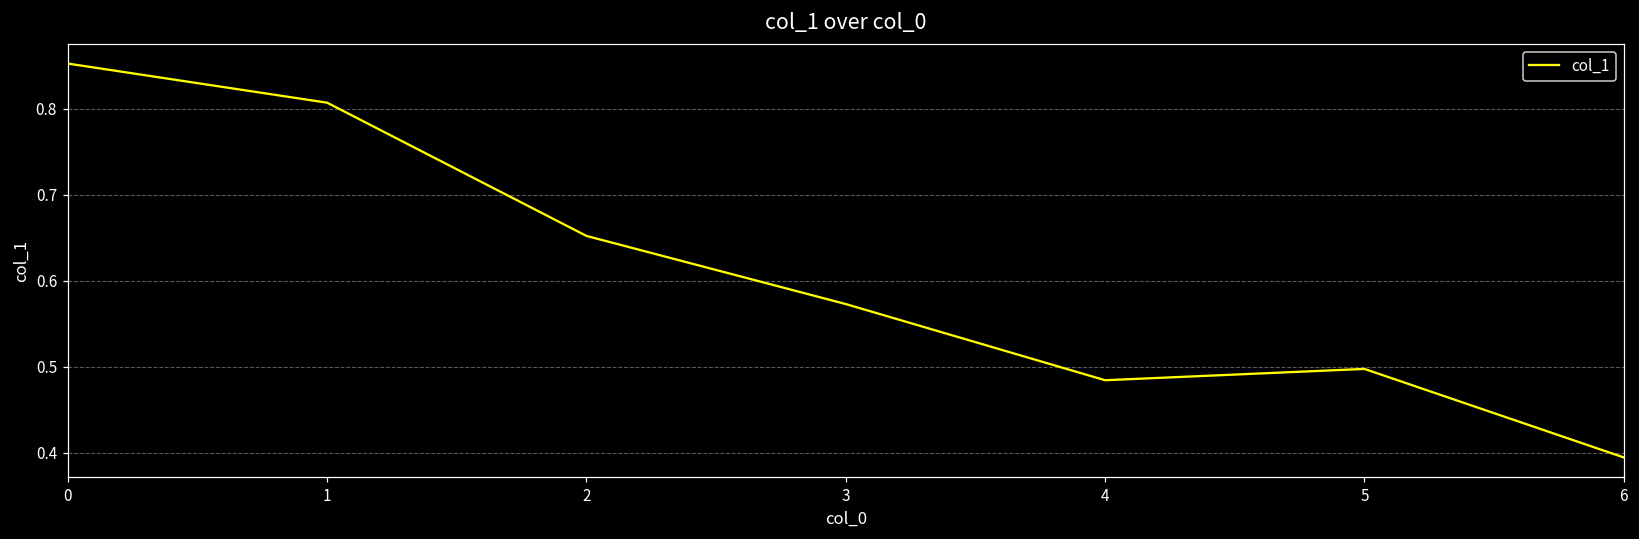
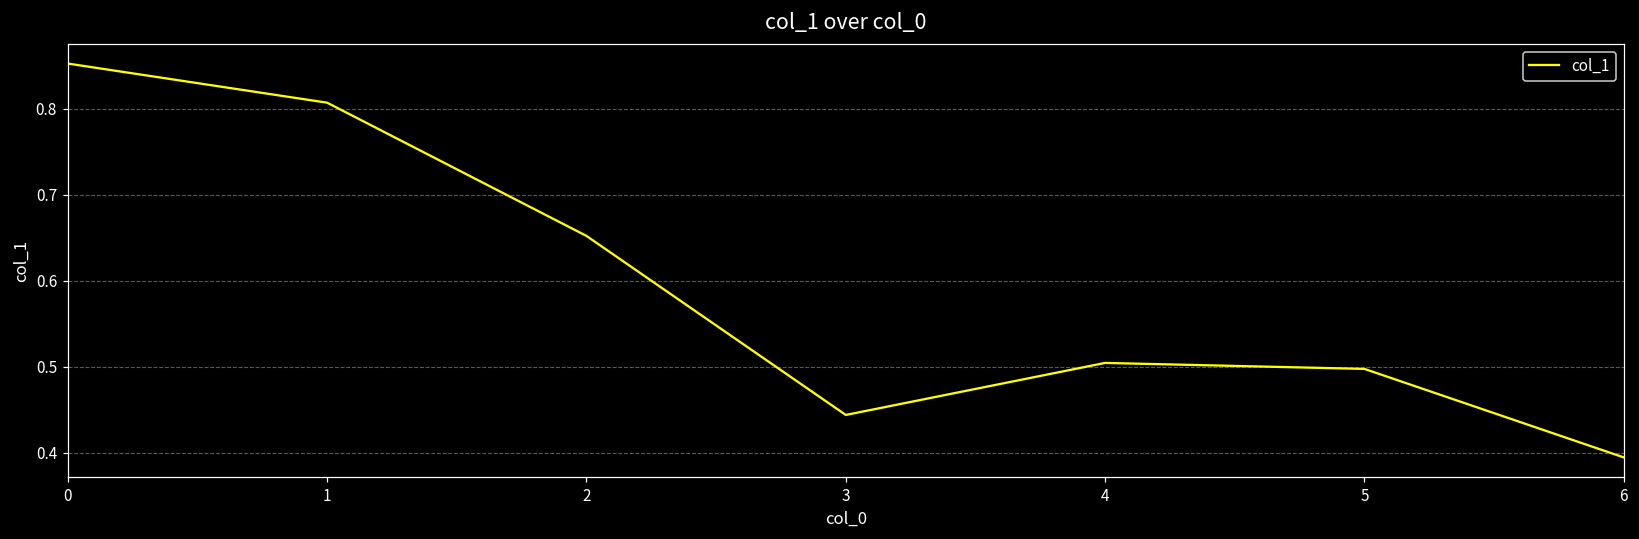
3: 0.57 -> 0.44
4: 0.48 -> 0.50
